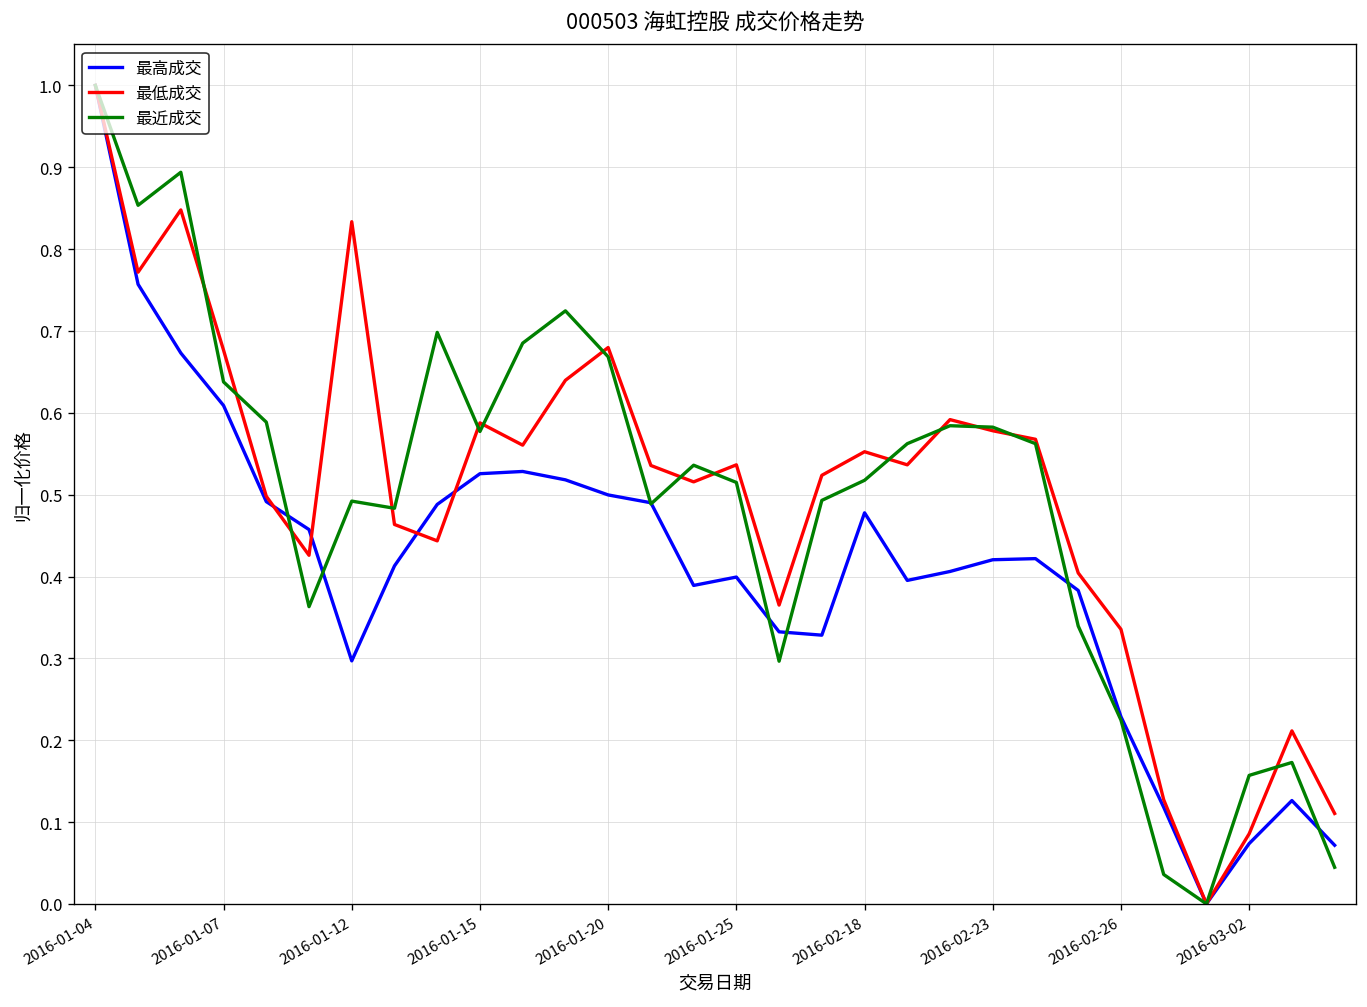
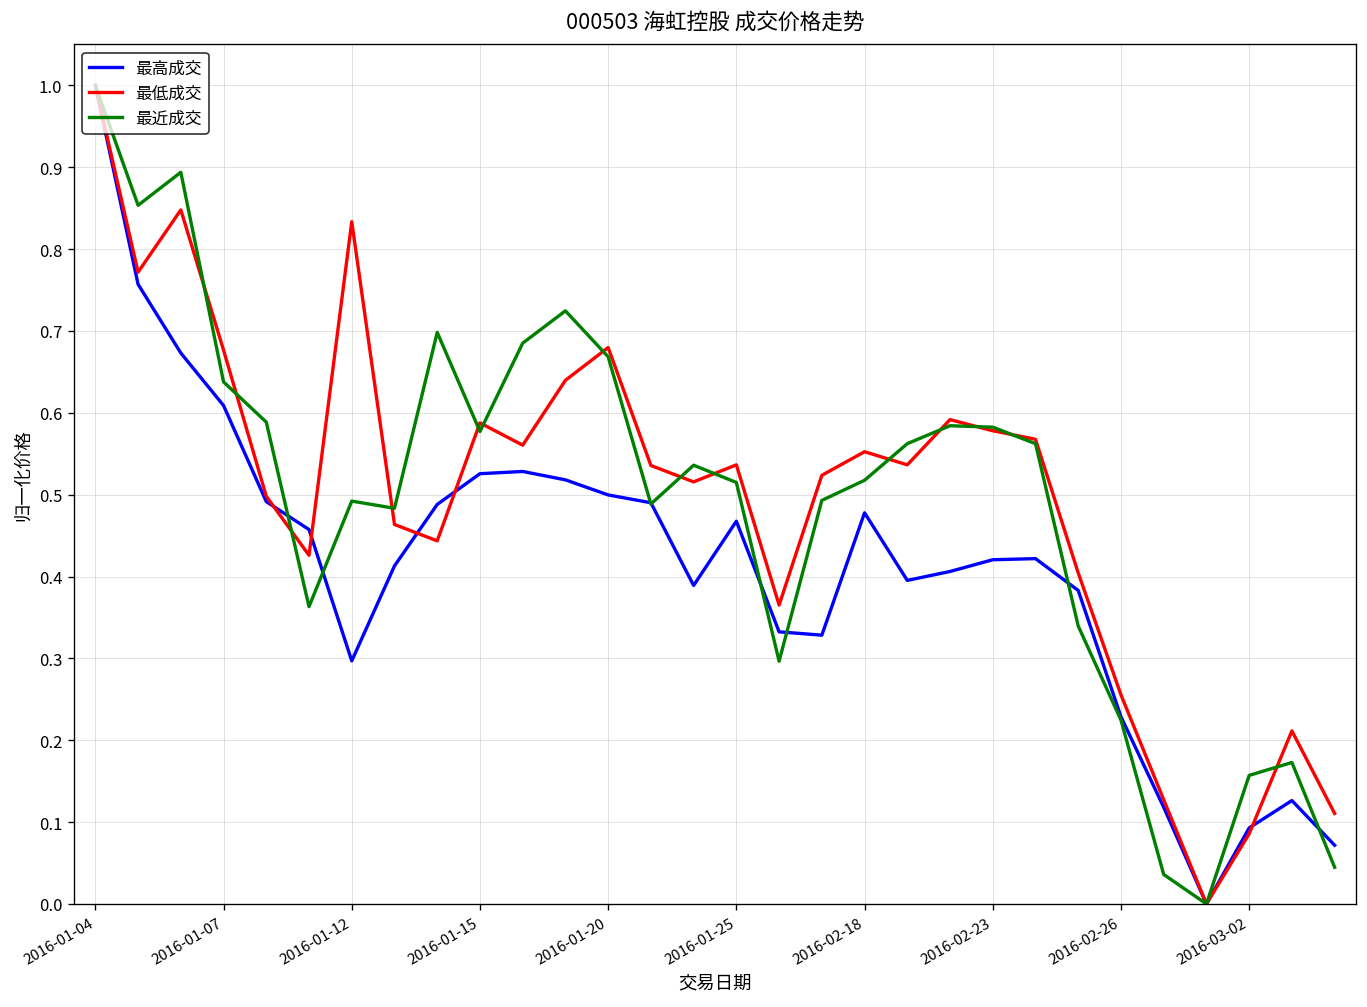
最高成交, 2016-01-25: 0.40 -> 0.47
最低成交, 2016-02-26: 0.34 -> 0.26
最高成交, 2016-03-02: 0.07 -> 0.09
